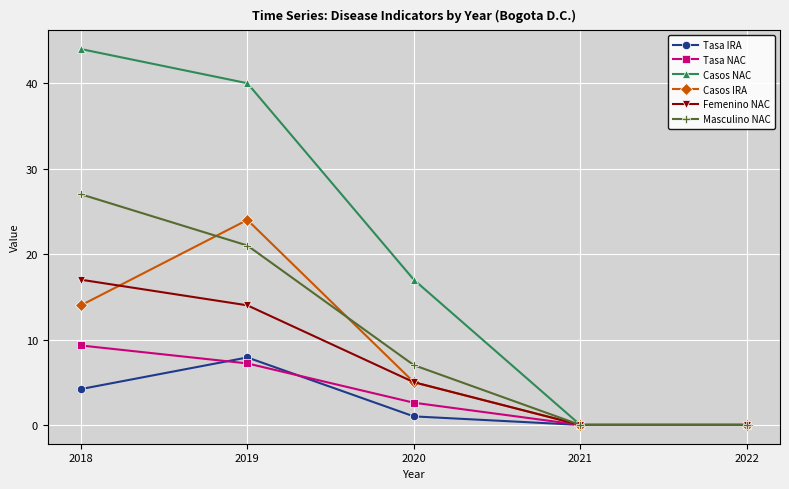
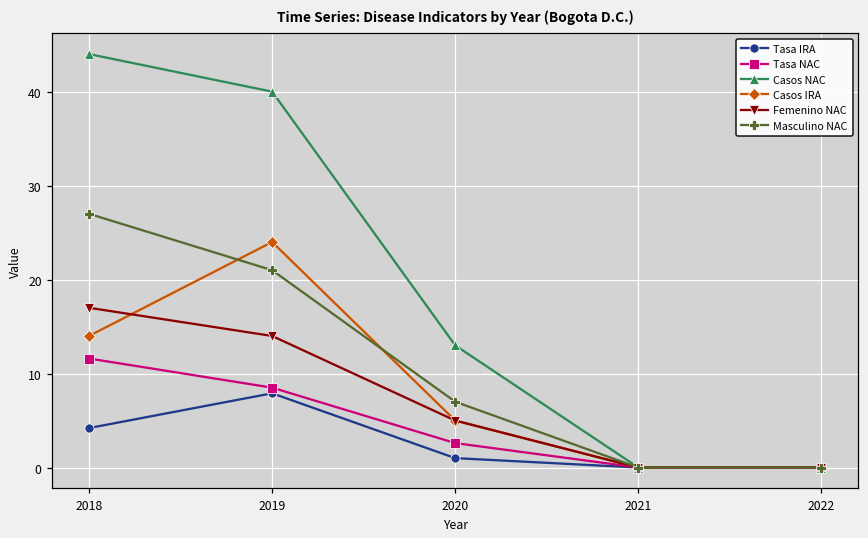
Tasa NAC, 2018: 9 -> 12
Tasa NAC, 2019: 7 -> 9
Casos NAC, 2020: 17 -> 13
